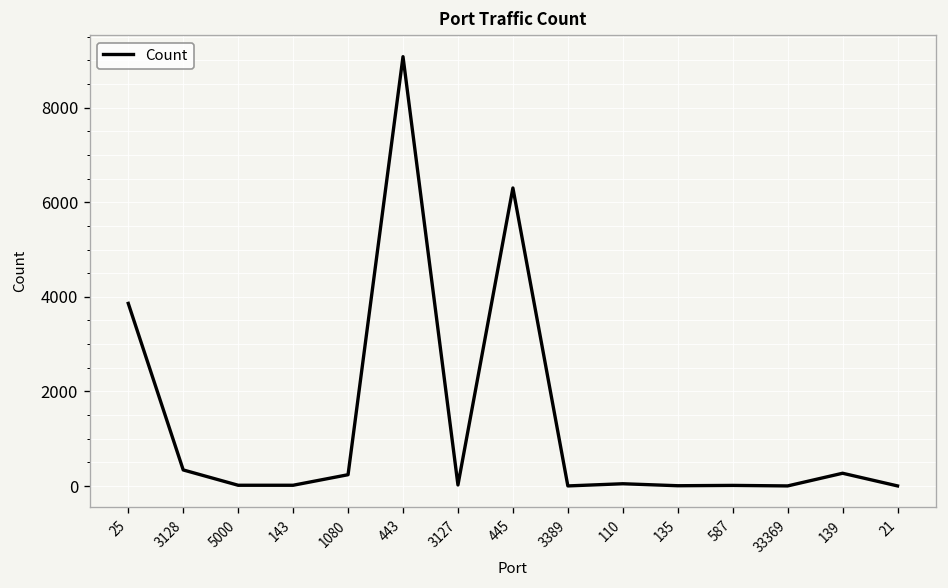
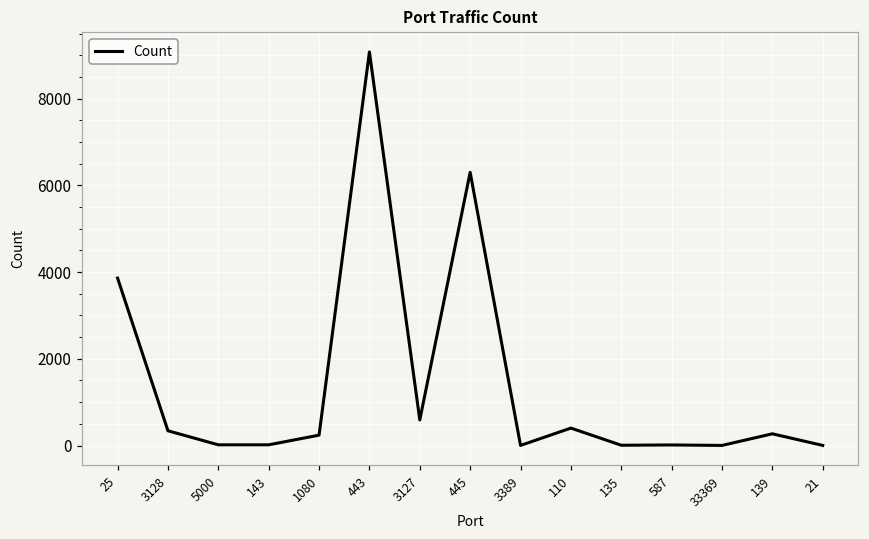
3127: 0 -> 600
110: 0 -> 400
